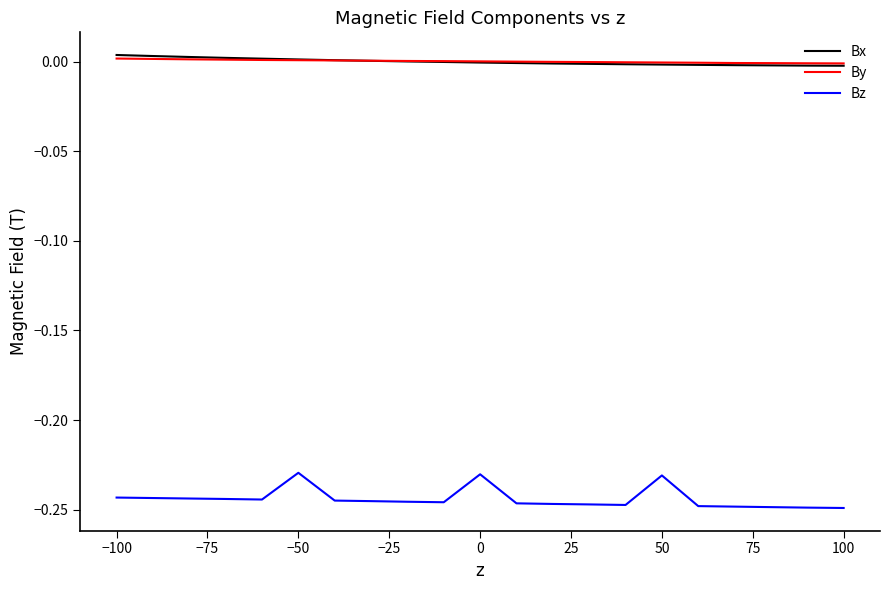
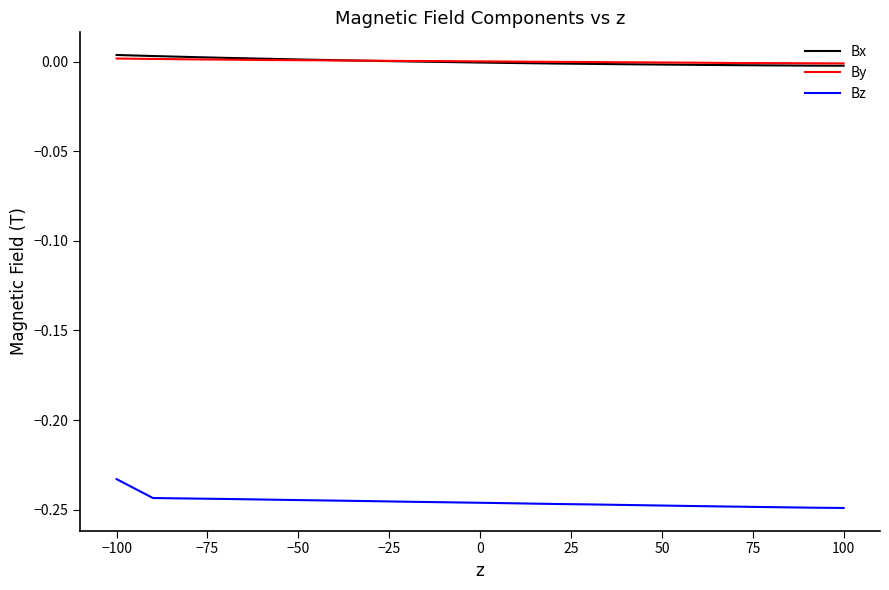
Bz, −100: -0.243 -> -0.233
Bz, −50: -0.229 -> -0.245
Bz, 0: -0.230 -> -0.246
Bz, 50: -0.231 -> -0.248
